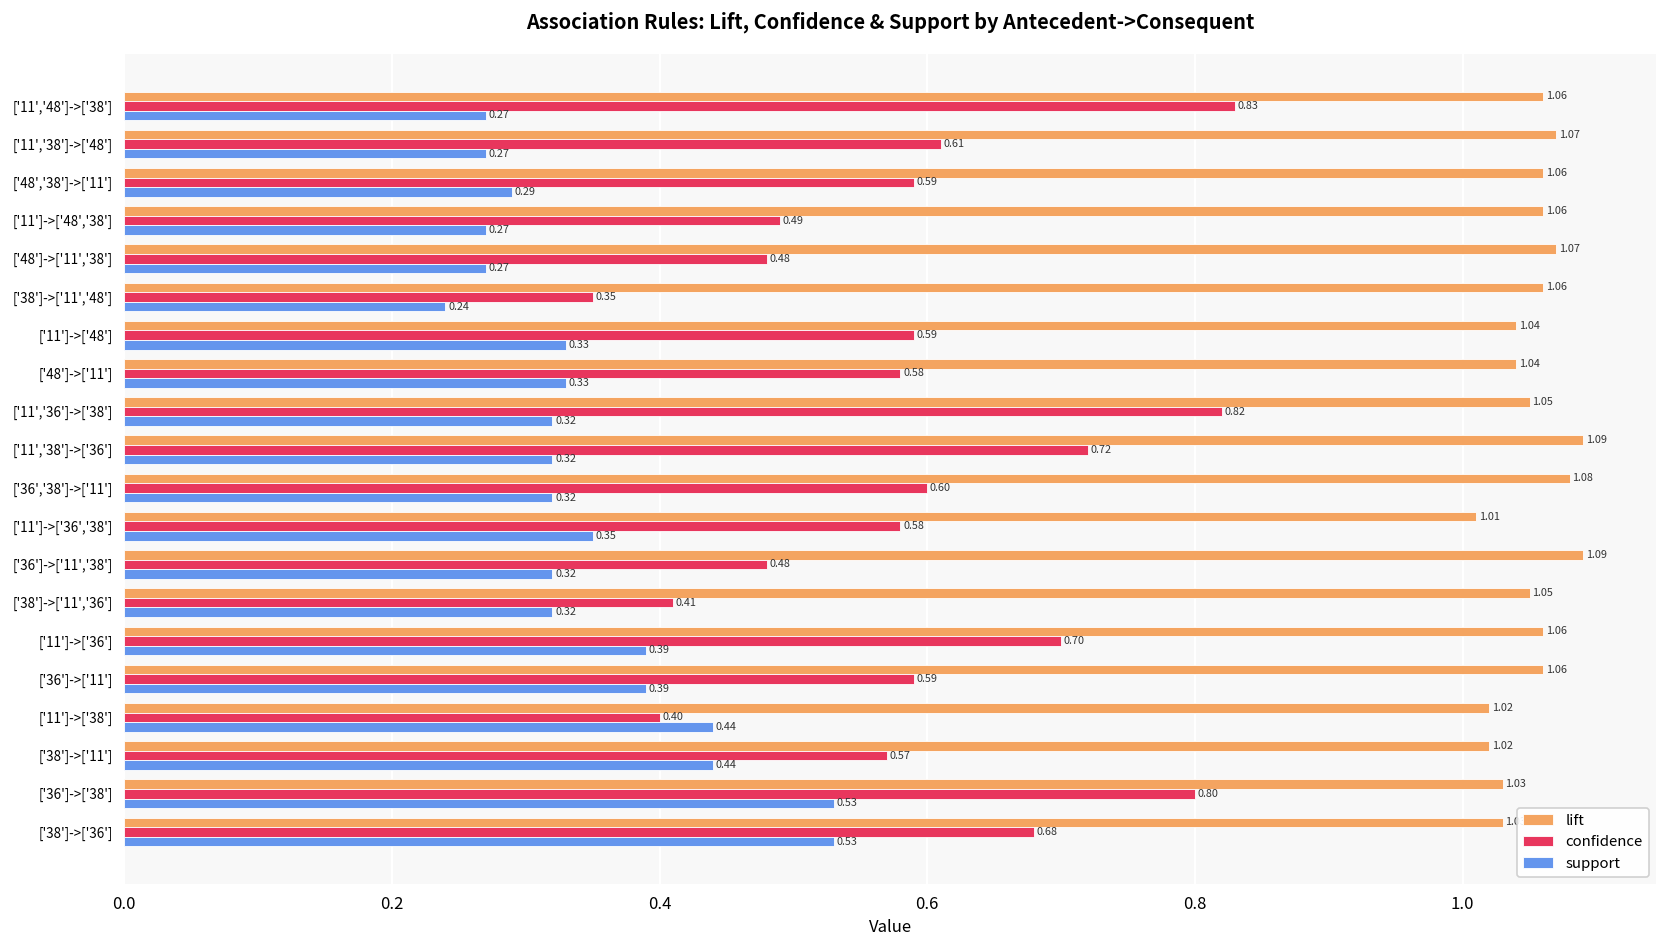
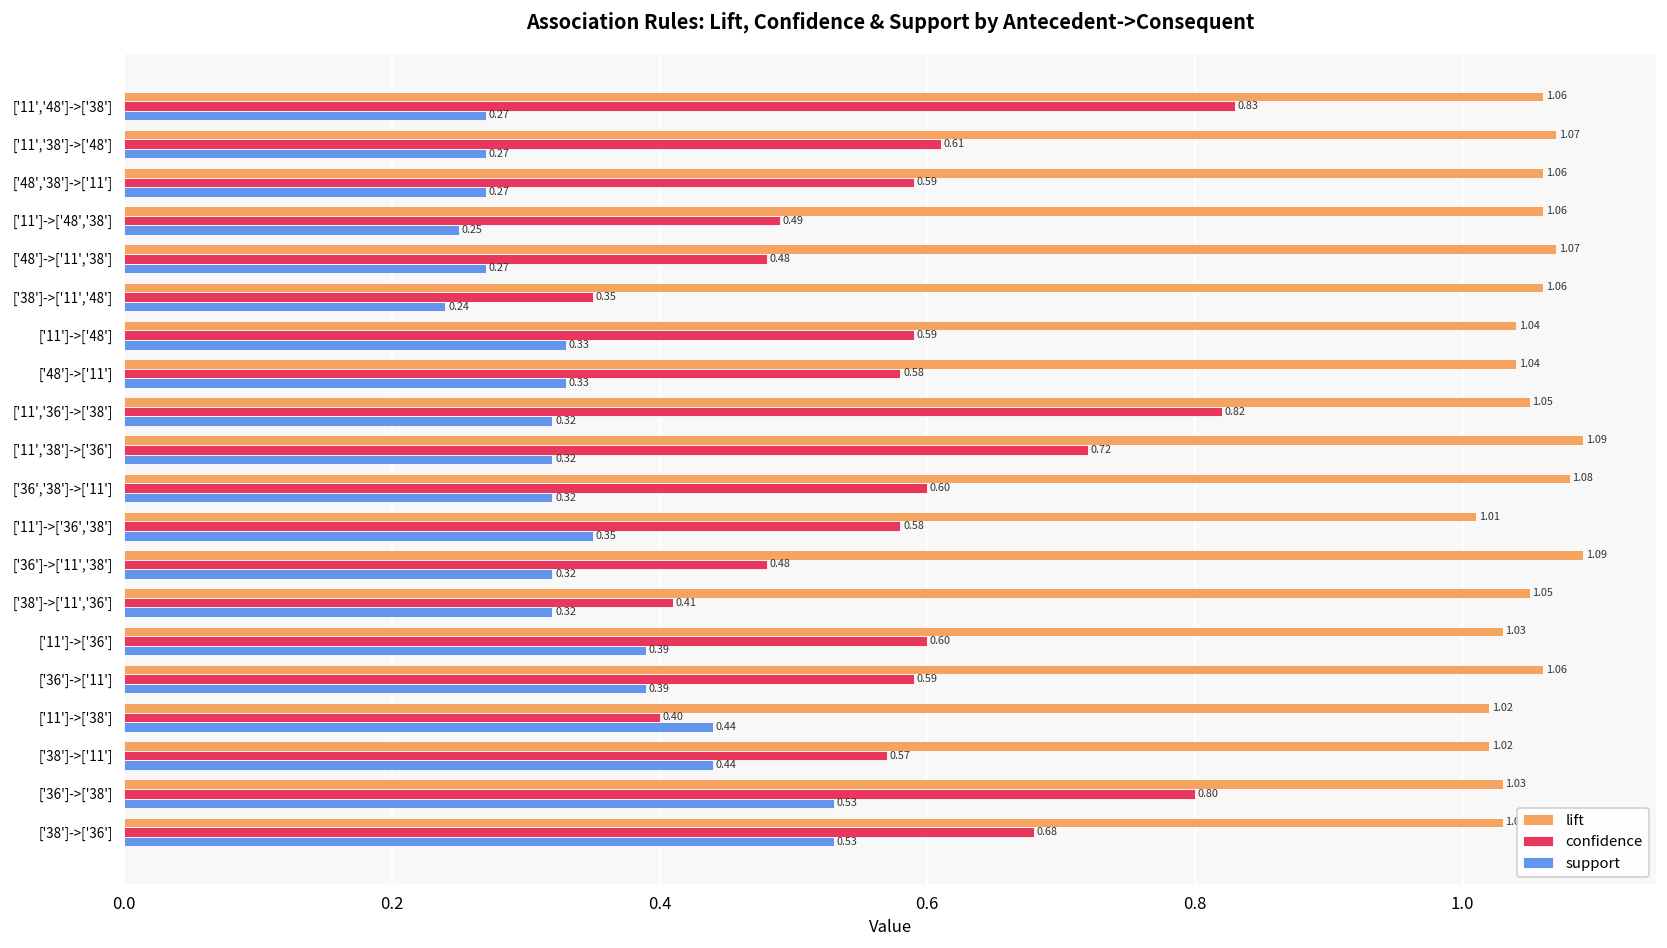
support, ['48','38']->['11']: 0.29 -> 0.27
support, ['11']->['48','38']: 0.27 -> 0.25
lift, ['11']->['36']: 1.06 -> 1.03
confidence, ['11']->['36']: 0.70 -> 0.60
